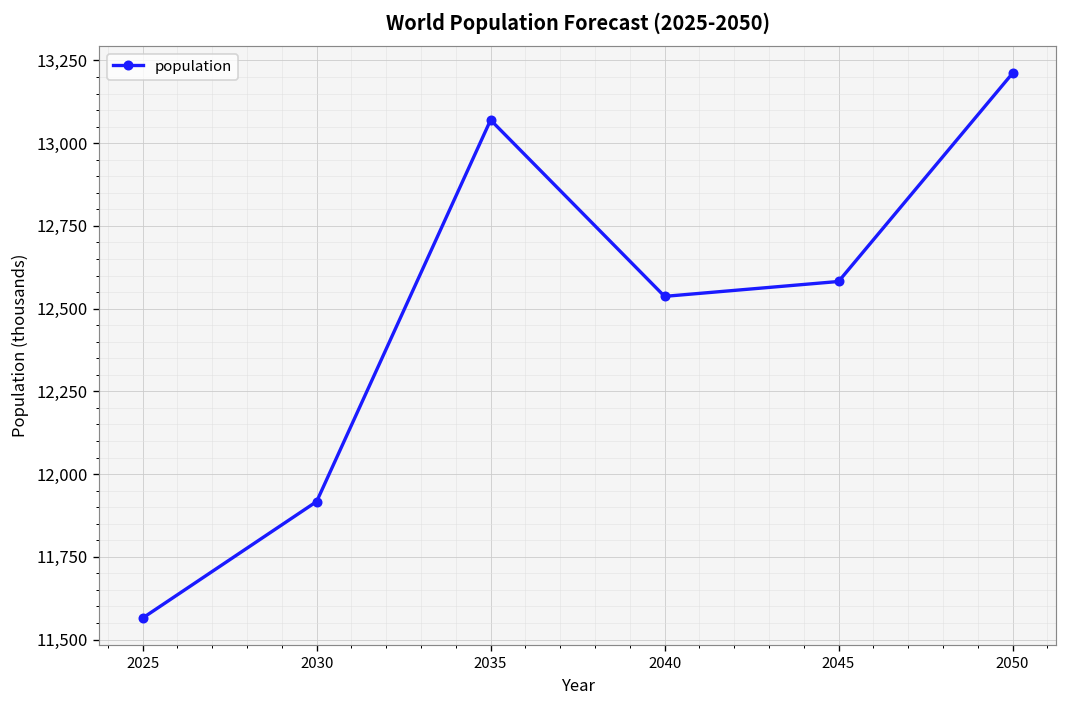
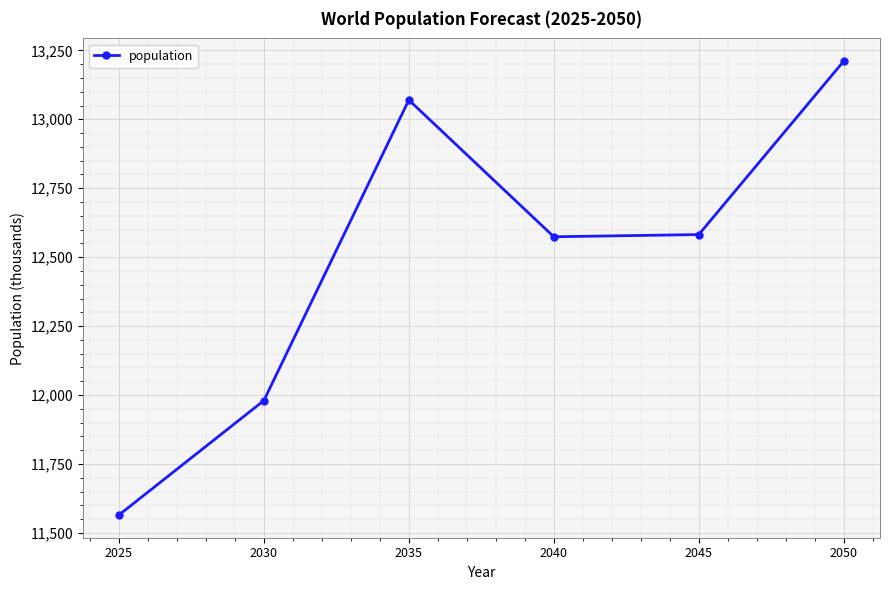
2030: 11,920 -> 11,980
2040: 12,540 -> 12,570
